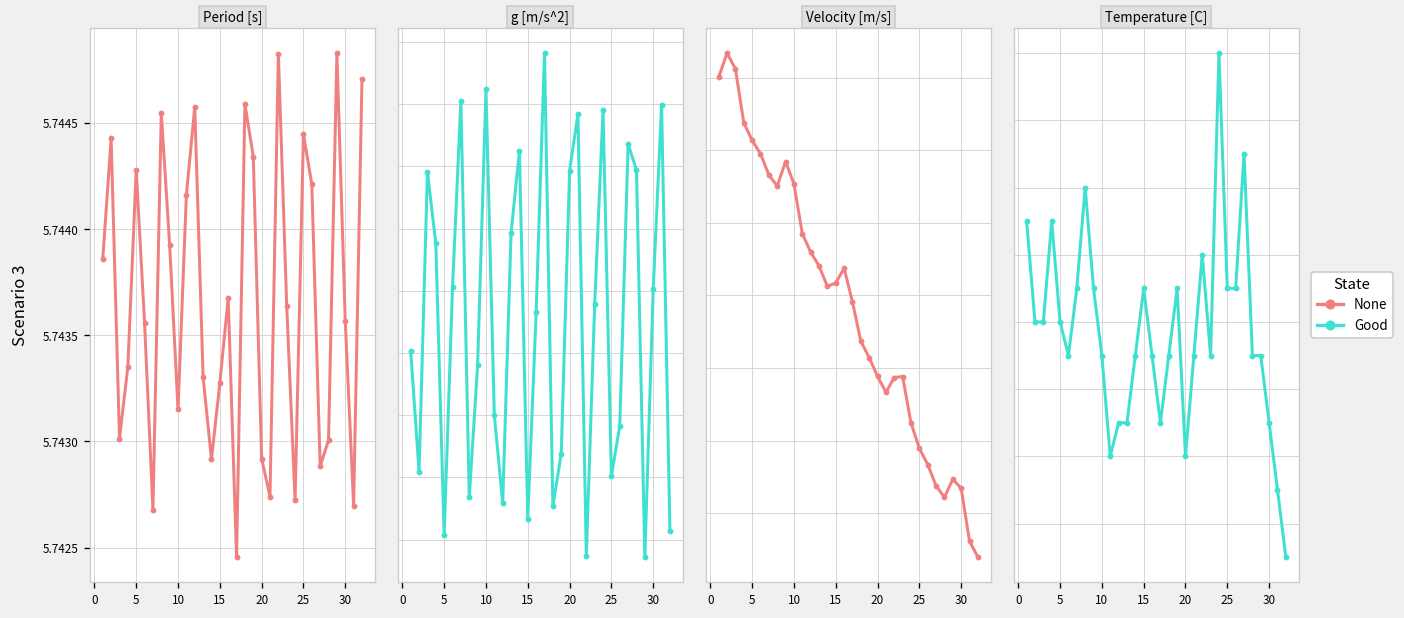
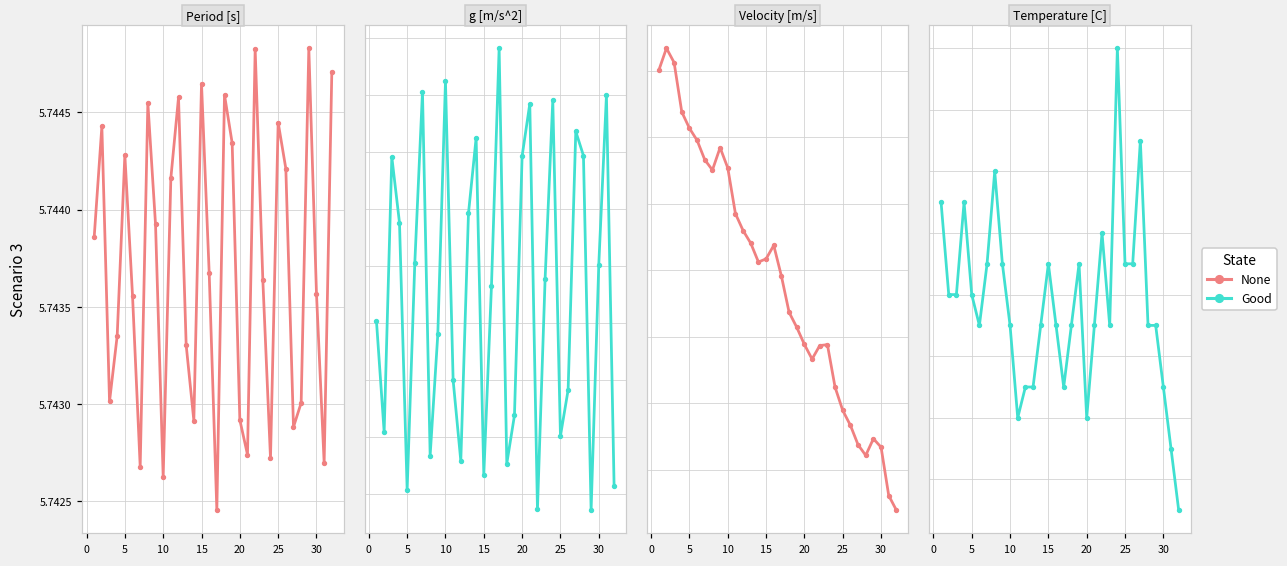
Period [s], 10: 5.74315 -> 5.74263
Period [s], 15: 5.74328 -> 5.74465
